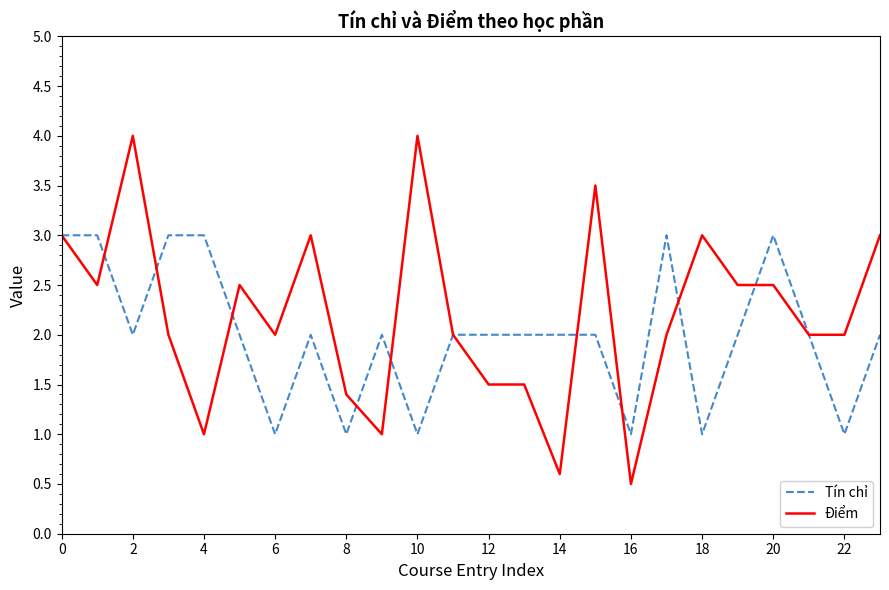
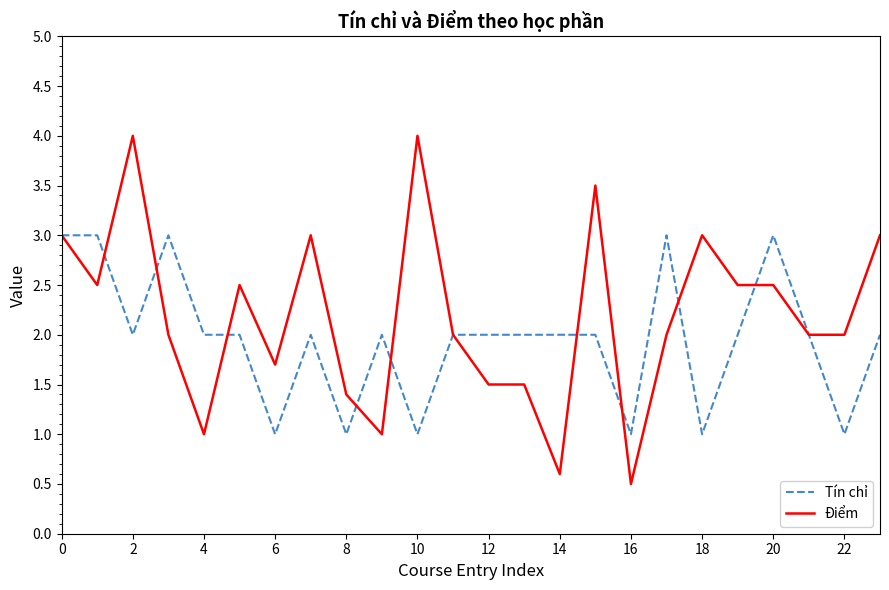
Tín chỉ, 4: 3 -> 2
Điểm, 6: 2.0 -> 1.7
